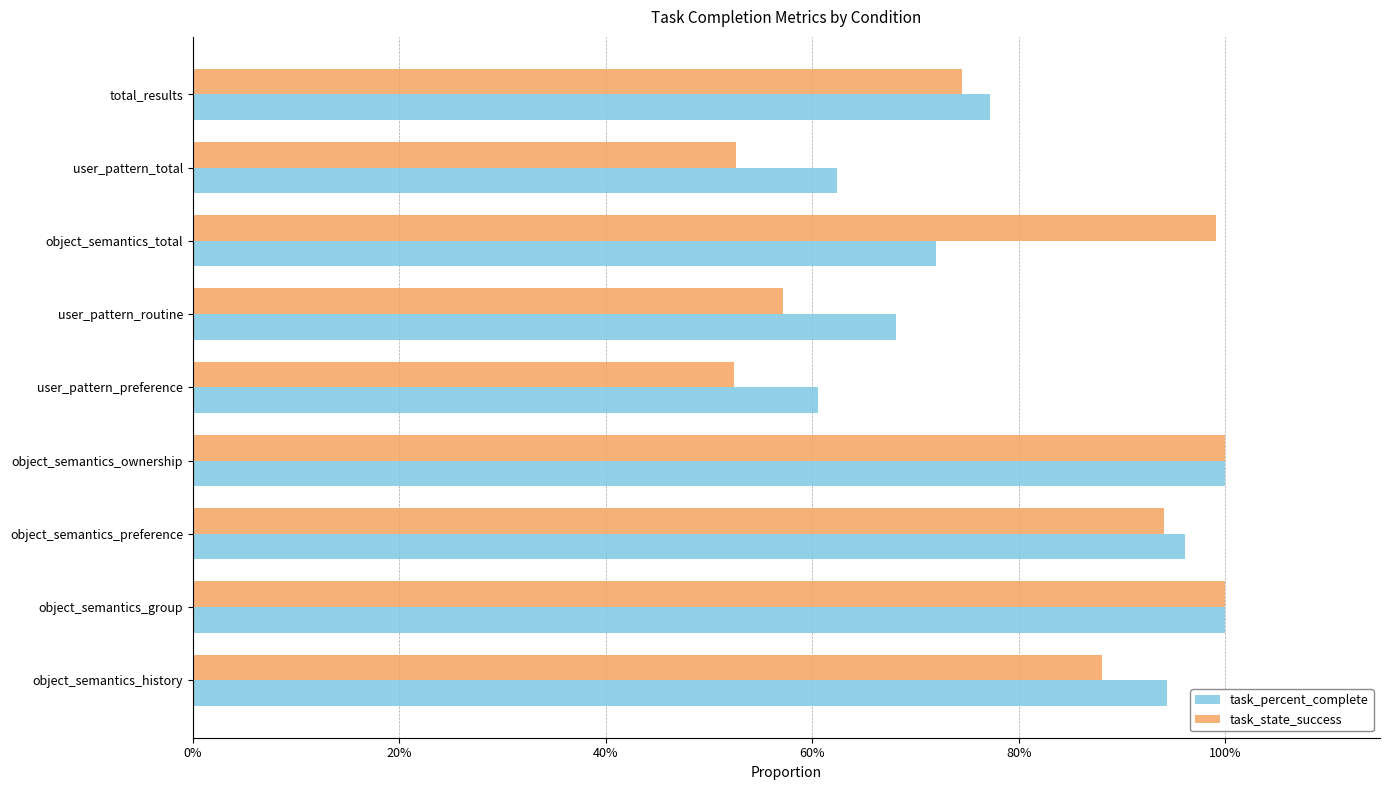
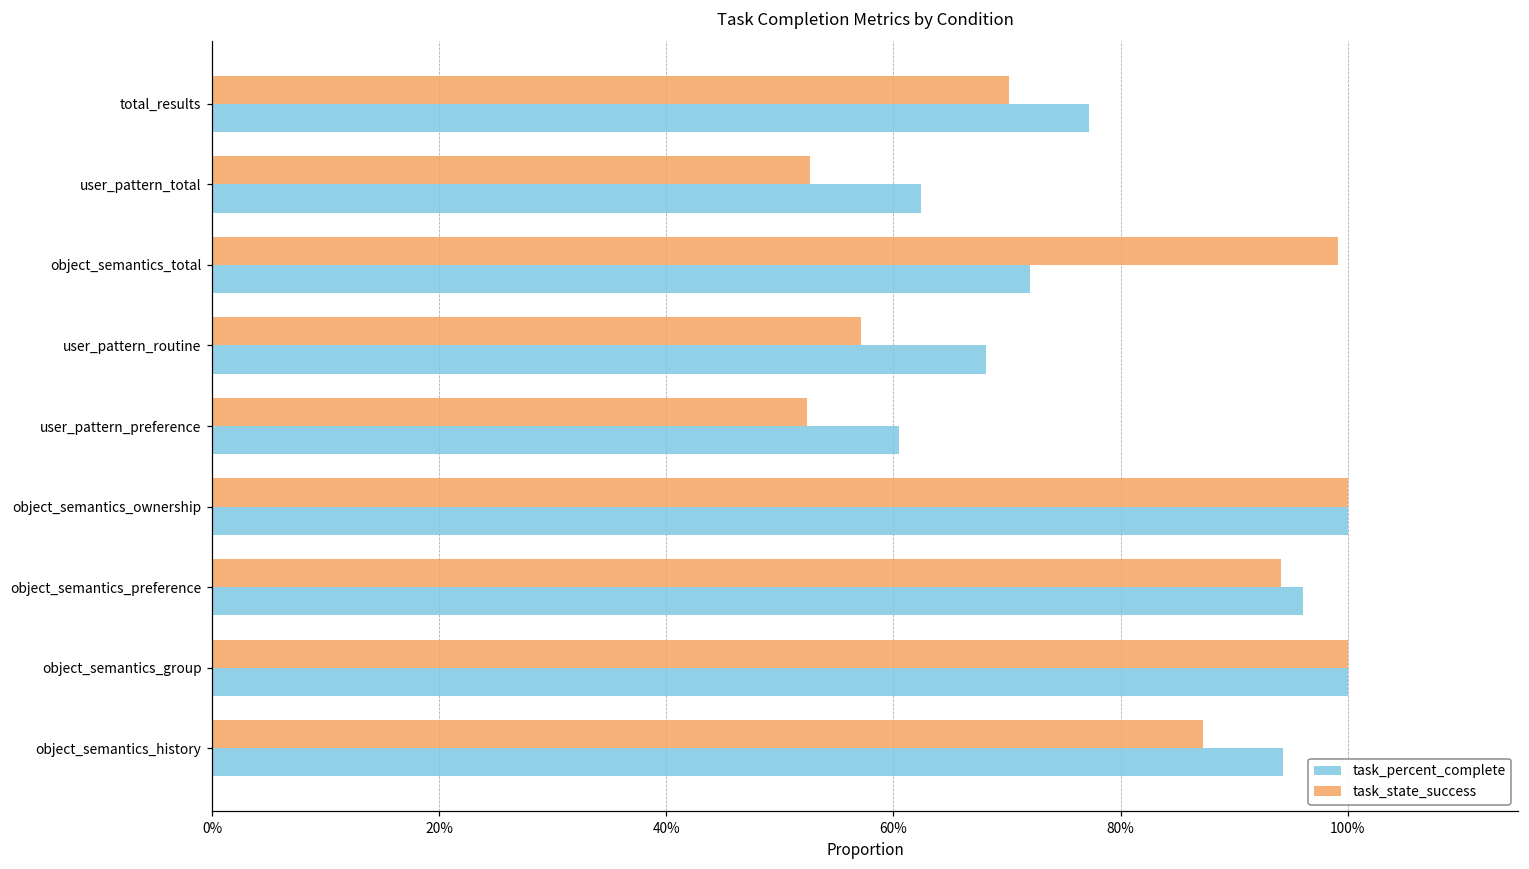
task_state_success, total_results: 74.5% -> 70.1%
task_state_success, object_semantics_history: 88.1% -> 87.3%
